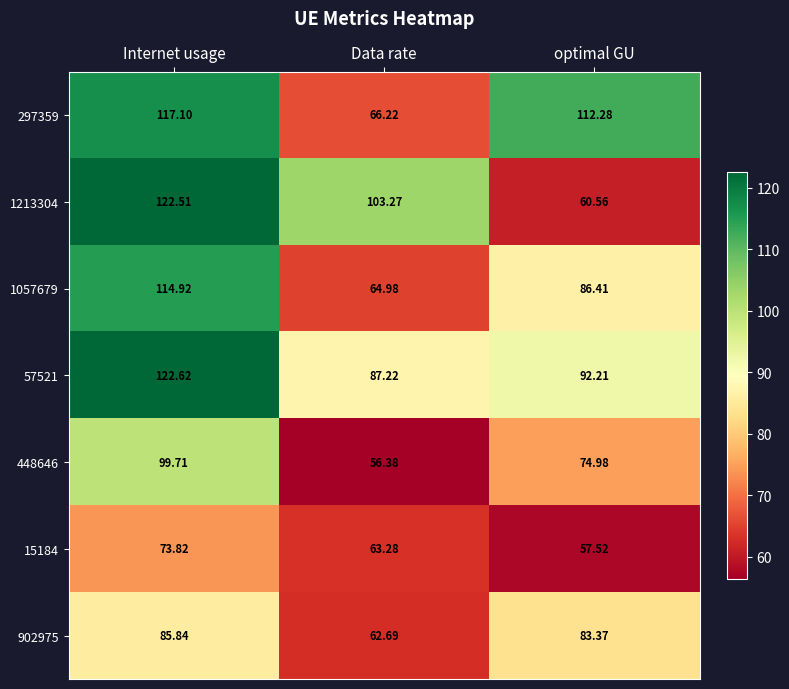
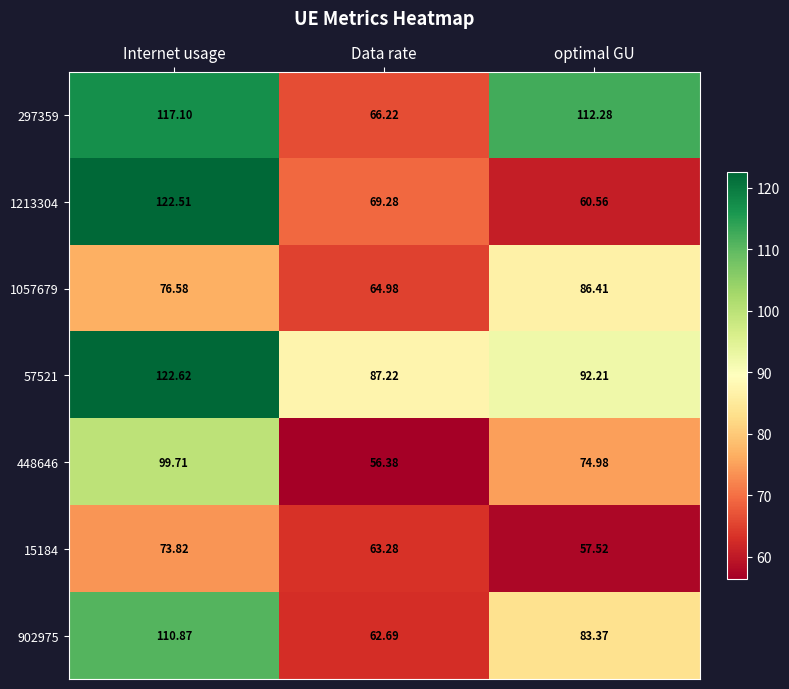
1213304, Data rate: 103.27 -> 69.28
1057679, Internet usage: 114.92 -> 76.58
902975, Internet usage: 85.84 -> 110.87
